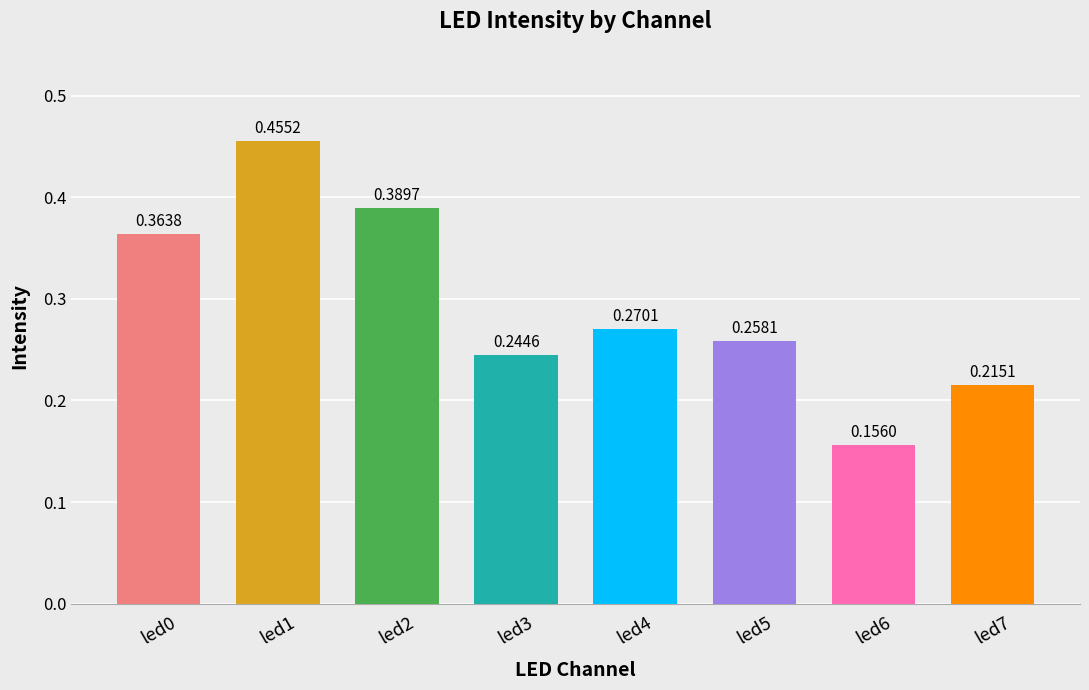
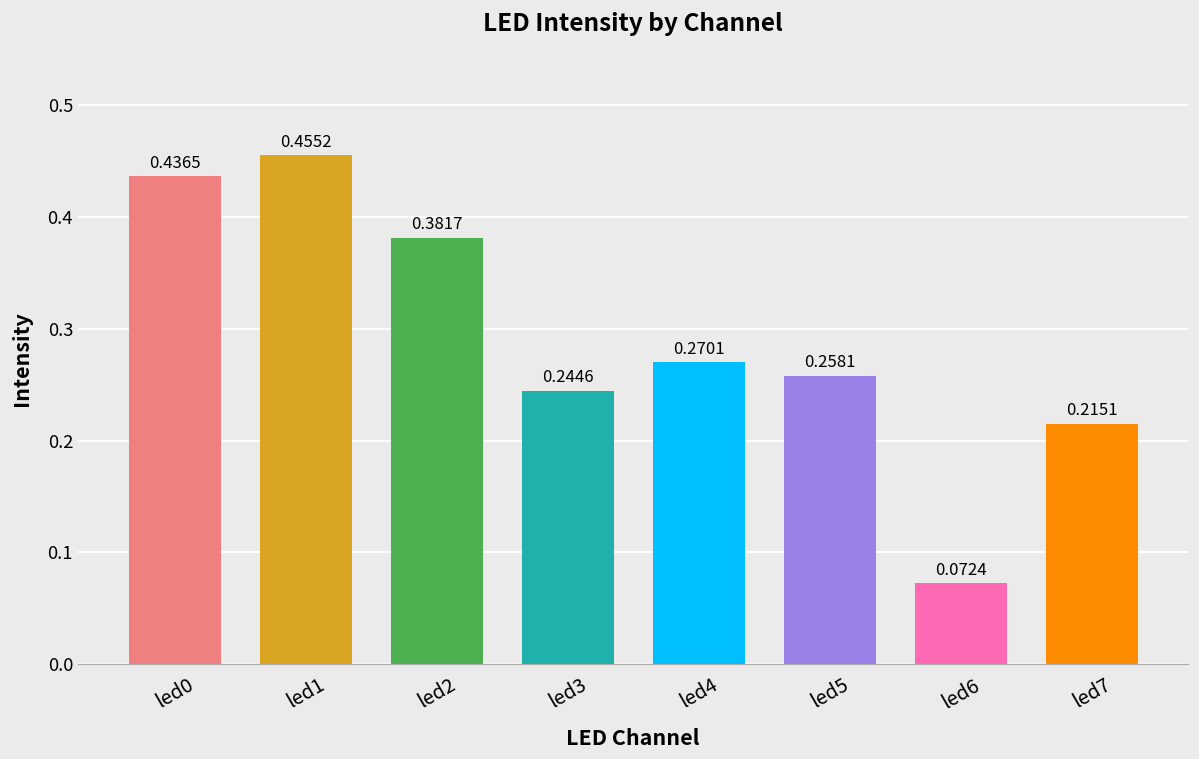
led0: 0.3638 -> 0.4365
led2: 0.3897 -> 0.3817
led6: 0.1560 -> 0.0724
